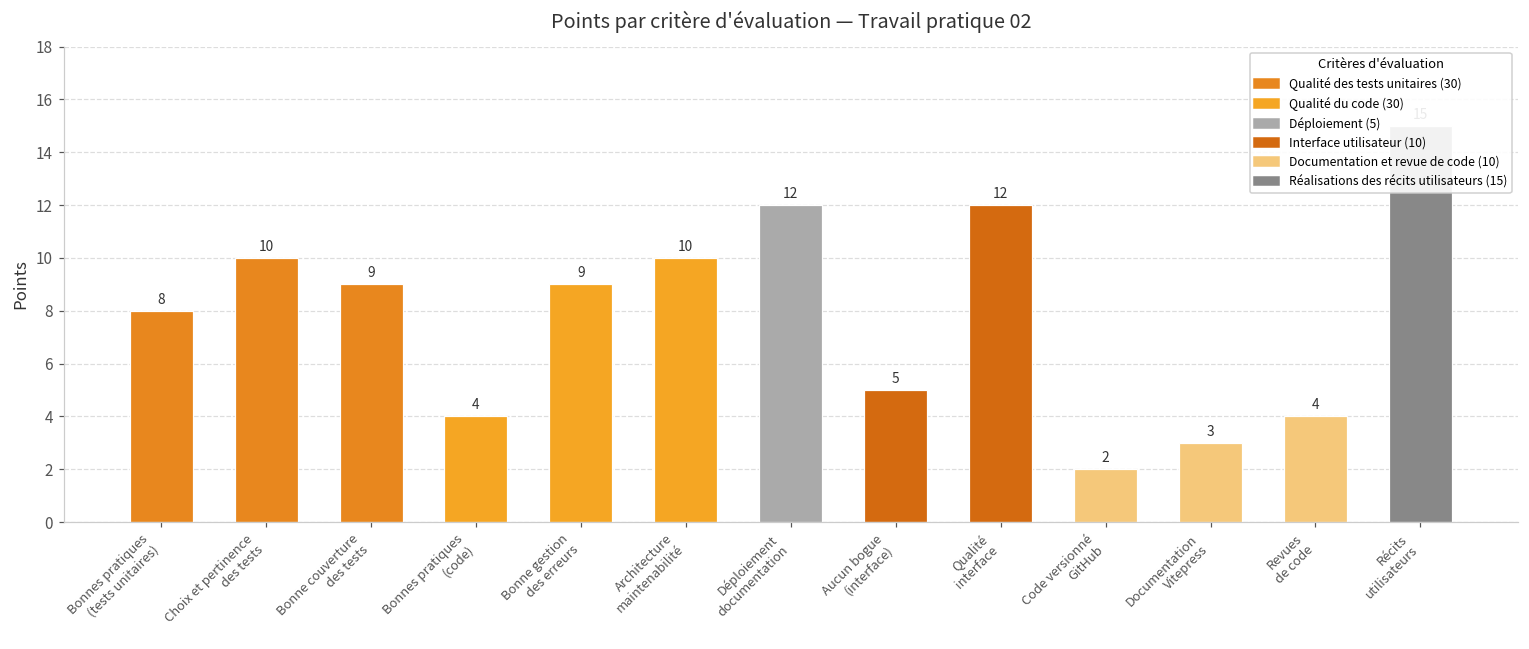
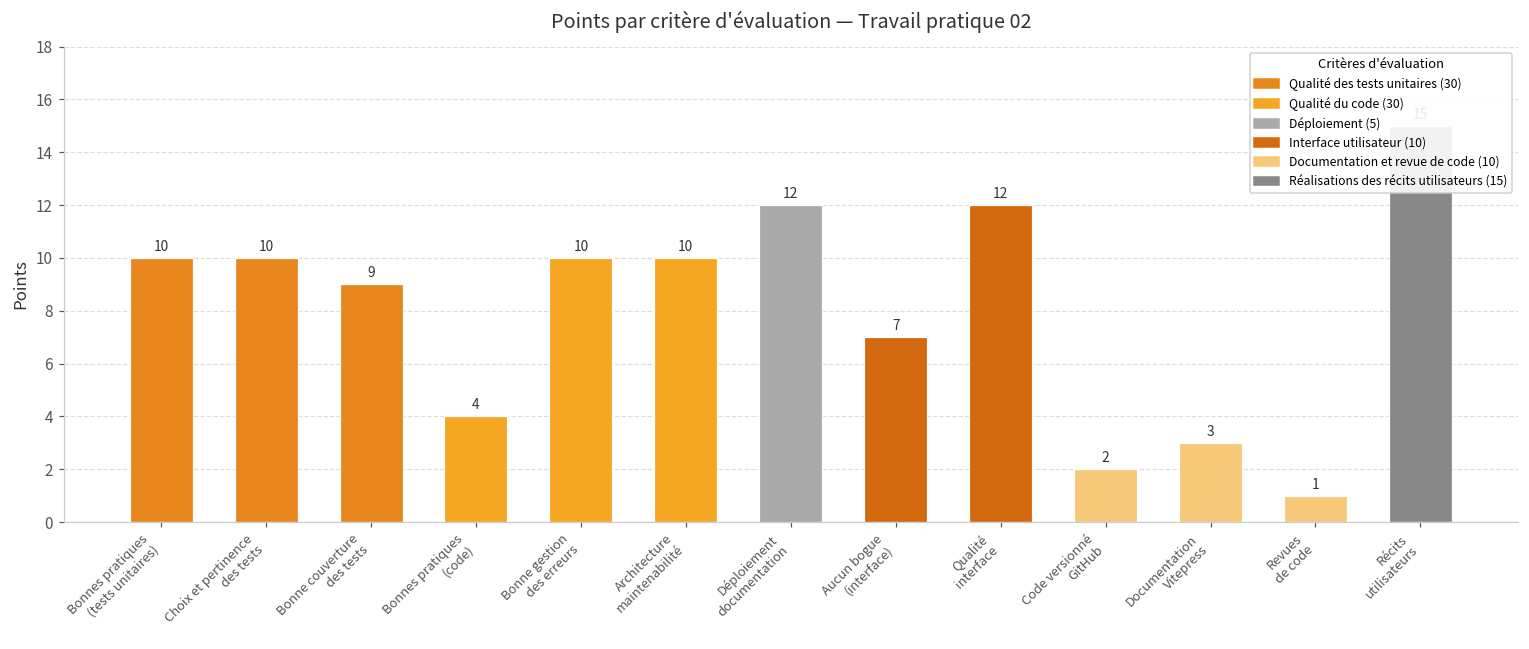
Bonnes pratiques (tests unitaires): 8 -> 10
Bonne gestion des erreurs: 9 -> 10
Aucun bogue (interface): 5 -> 7
Revues de code: 4 -> 1
